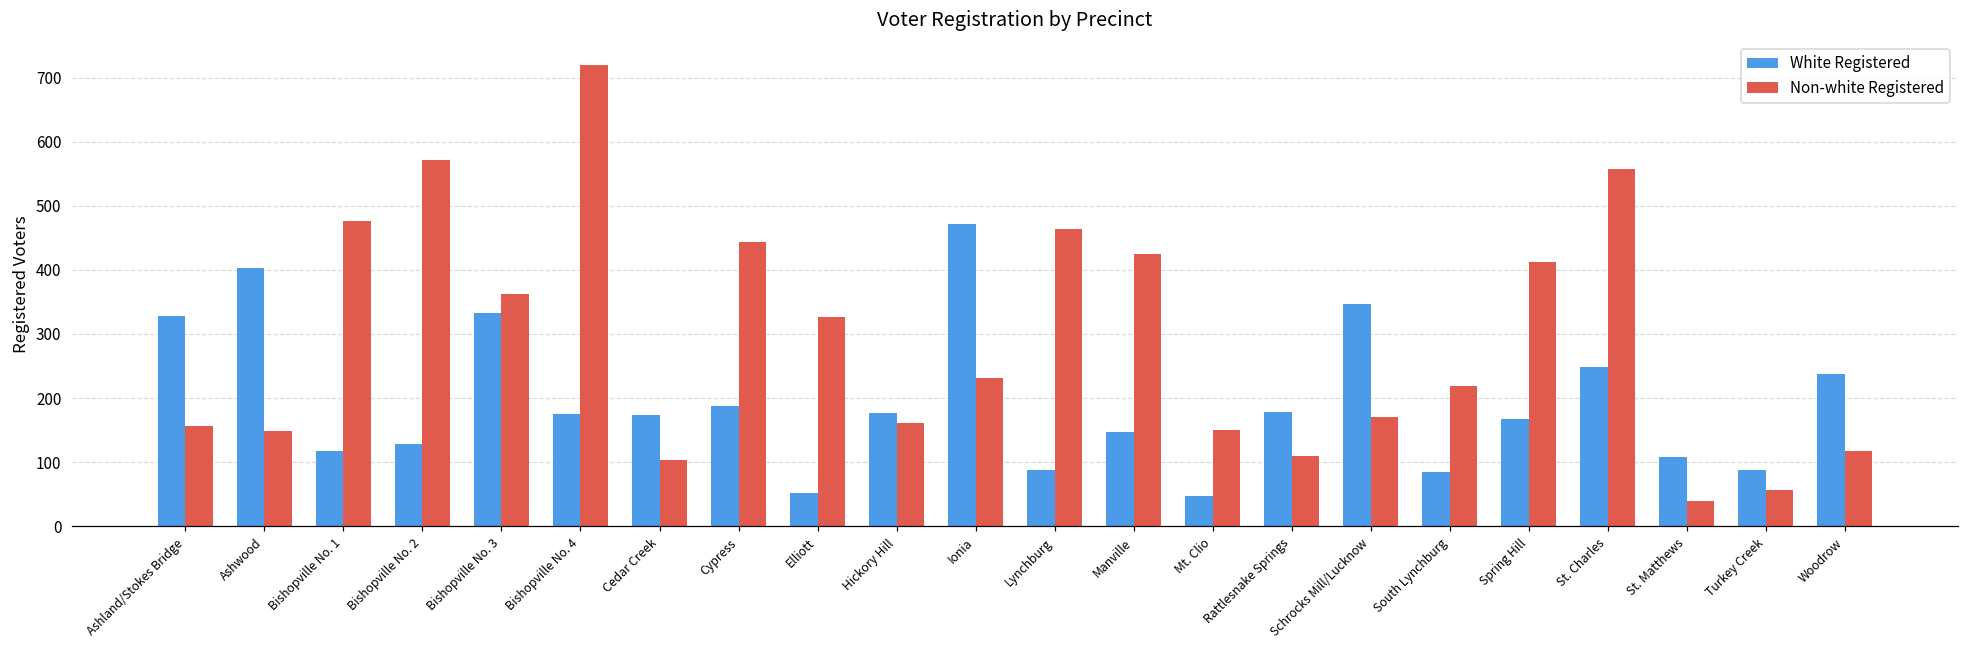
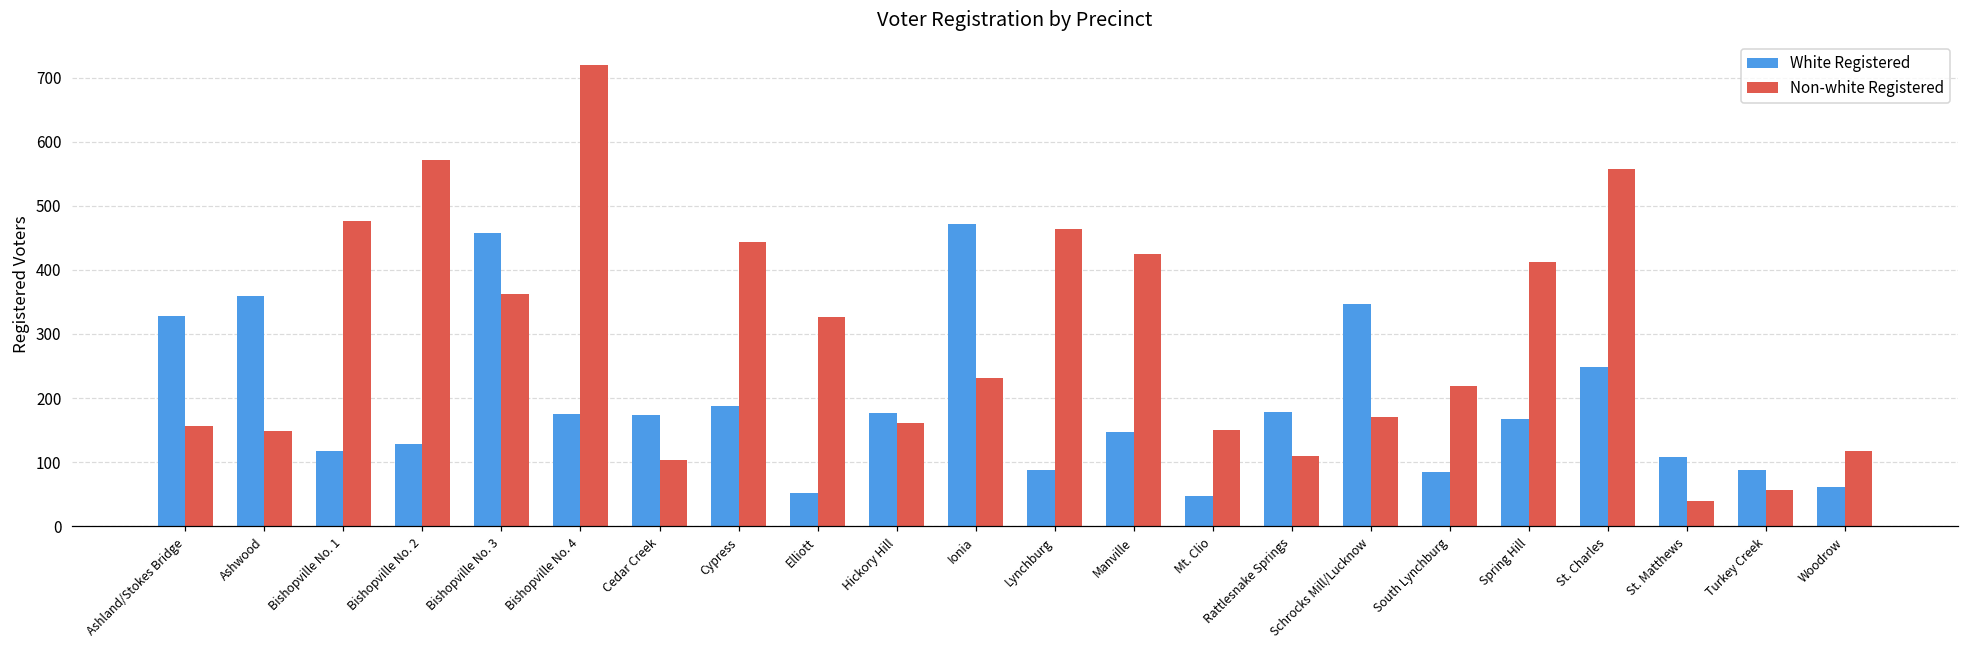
White Registered, Ashwood: 400 -> 360
White Registered, Bishopville No. 3: 330 -> 460
White Registered, Woodrow: 240 -> 60
